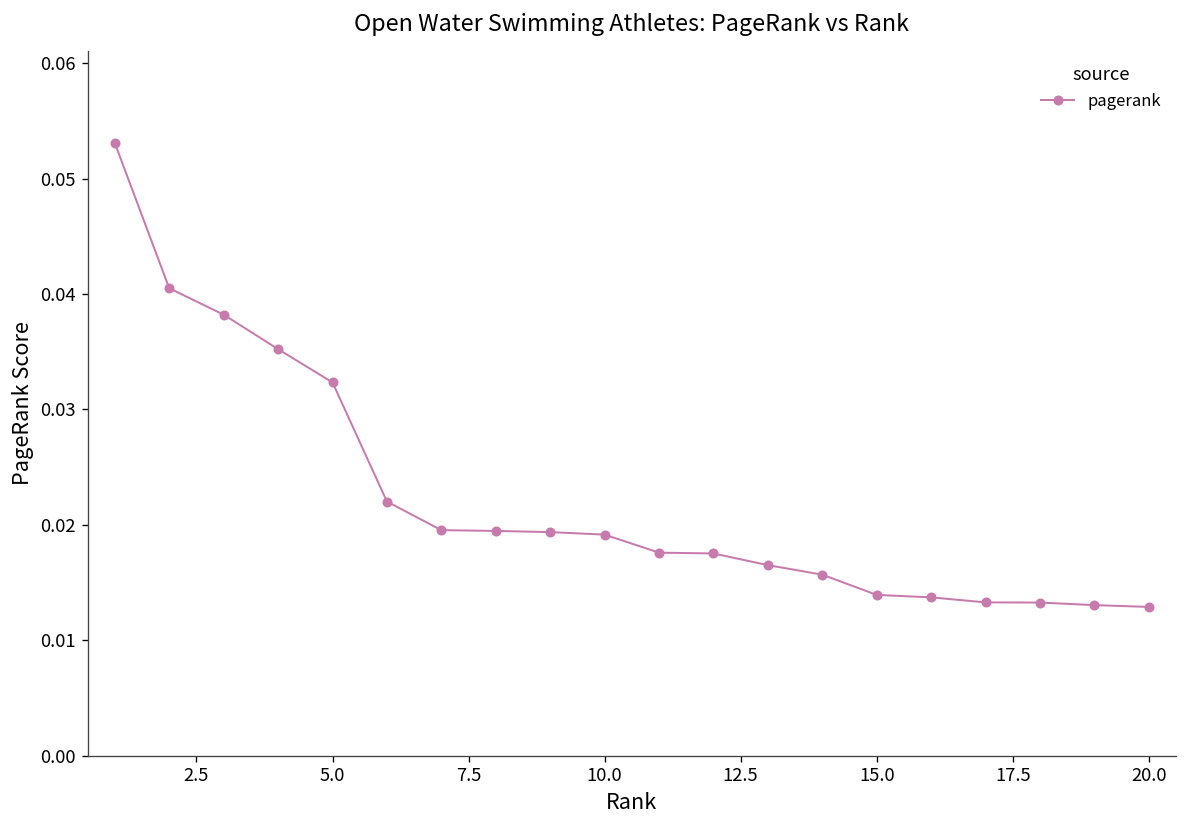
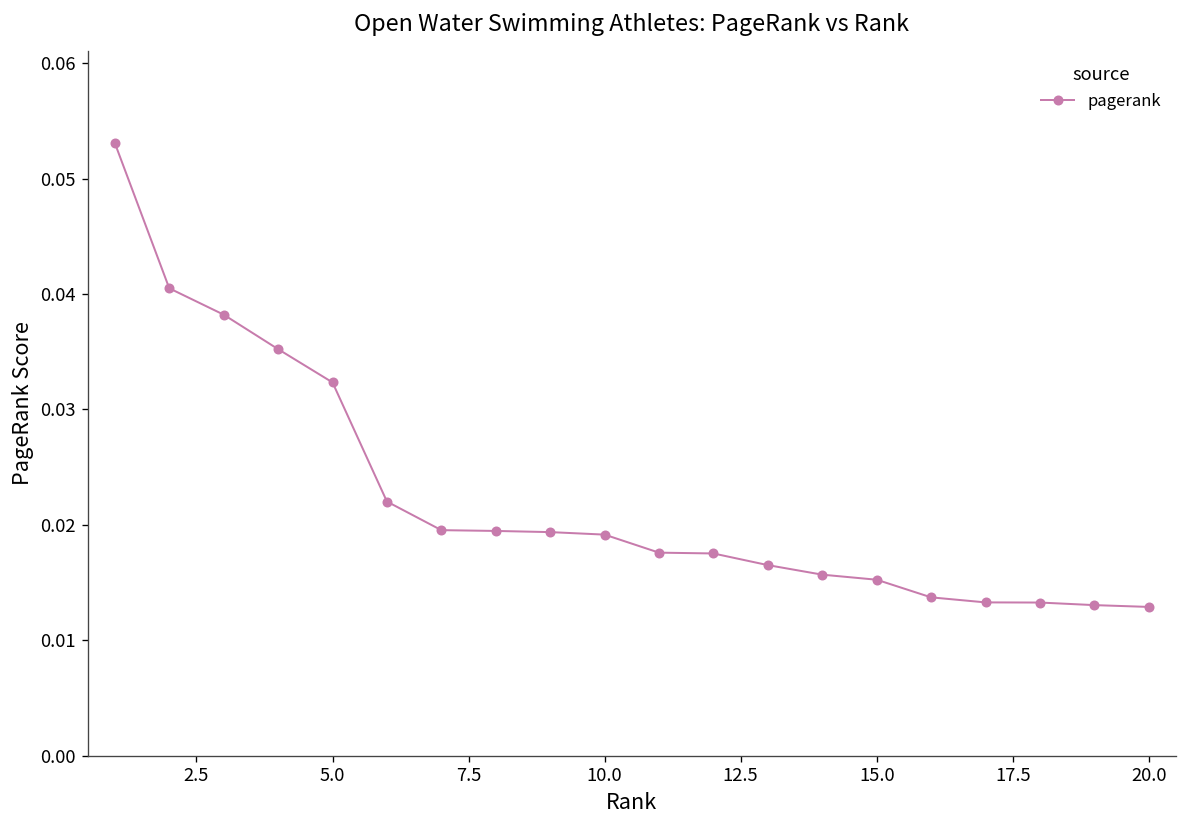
15.0: 0.014 -> 0.015
